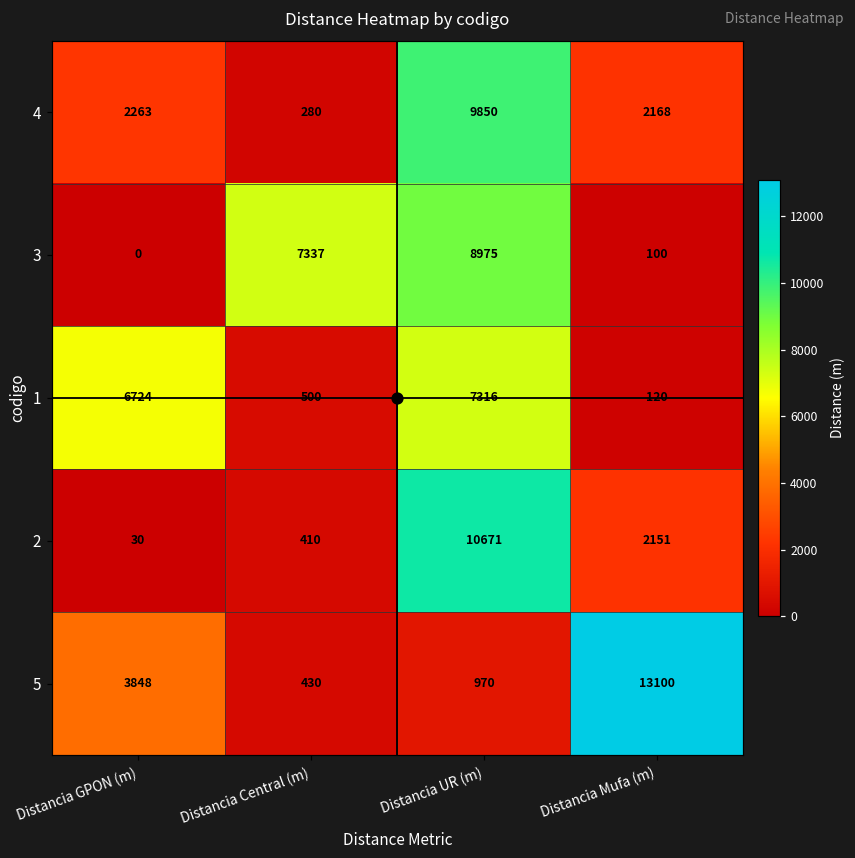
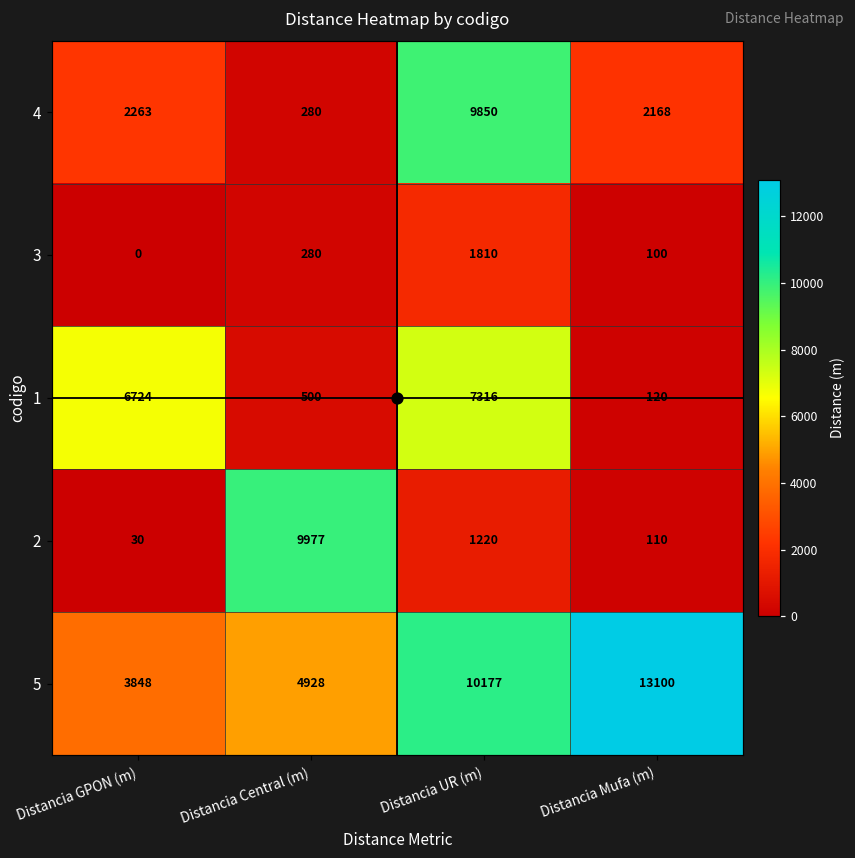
3, Distancia Central (m): 7337 -> 280
3, Distancia UR (m): 8975 -> 1810
2, Distancia Central (m): 410 -> 9977
2, Distancia UR (m): 10671 -> 1220
2, Distancia Mufa (m): 2151 -> 110
5, Distancia Central (m): 430 -> 4928
5, Distancia UR (m): 970 -> 10177
